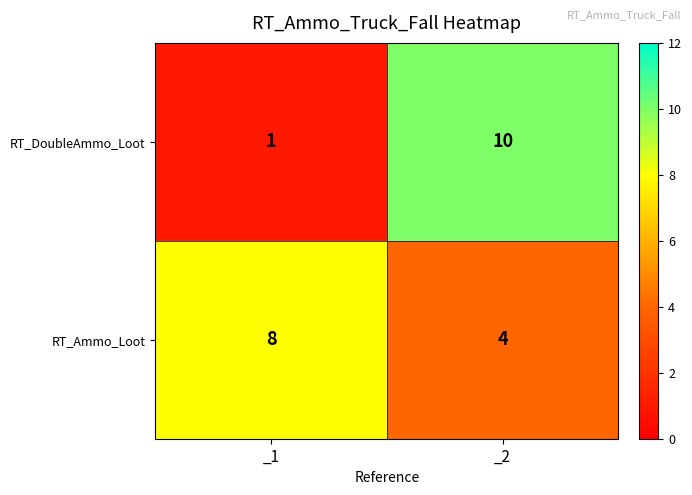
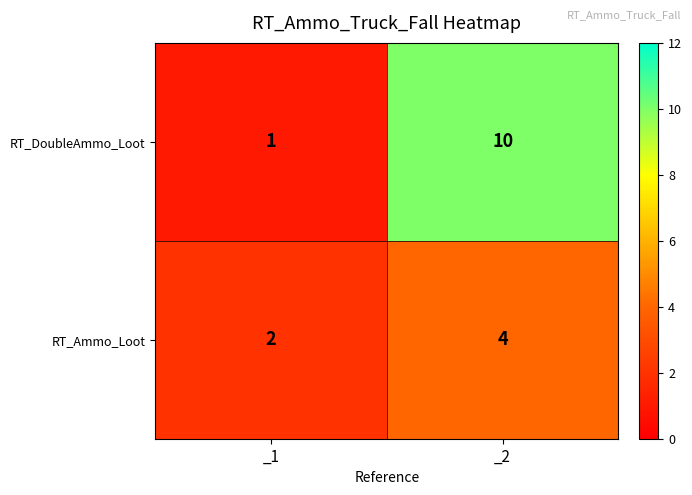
RT_Ammo_Loot, _1: 8 -> 2
